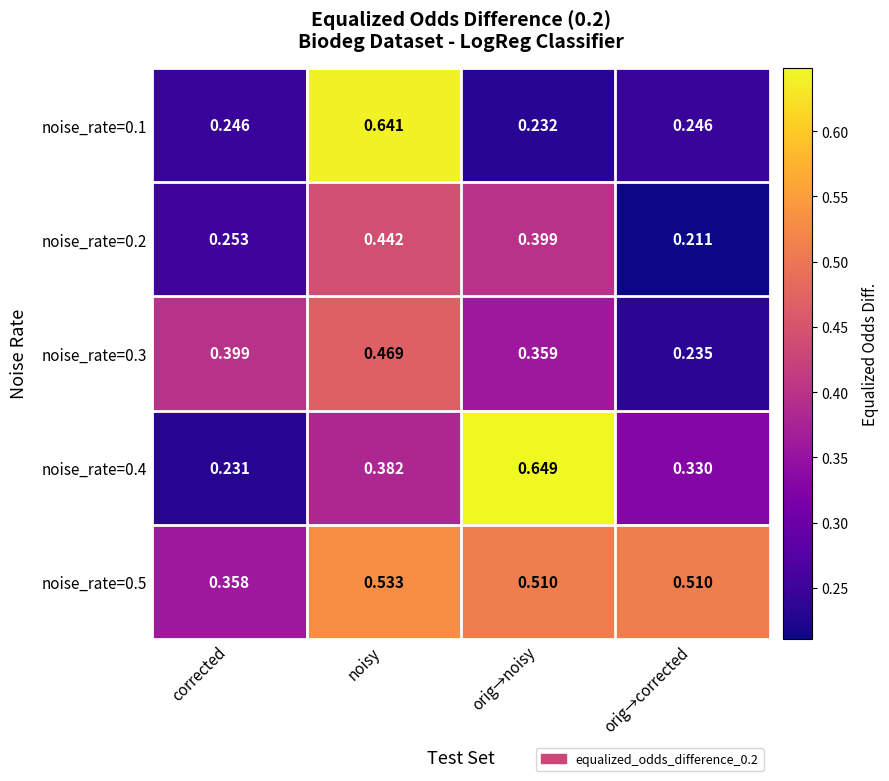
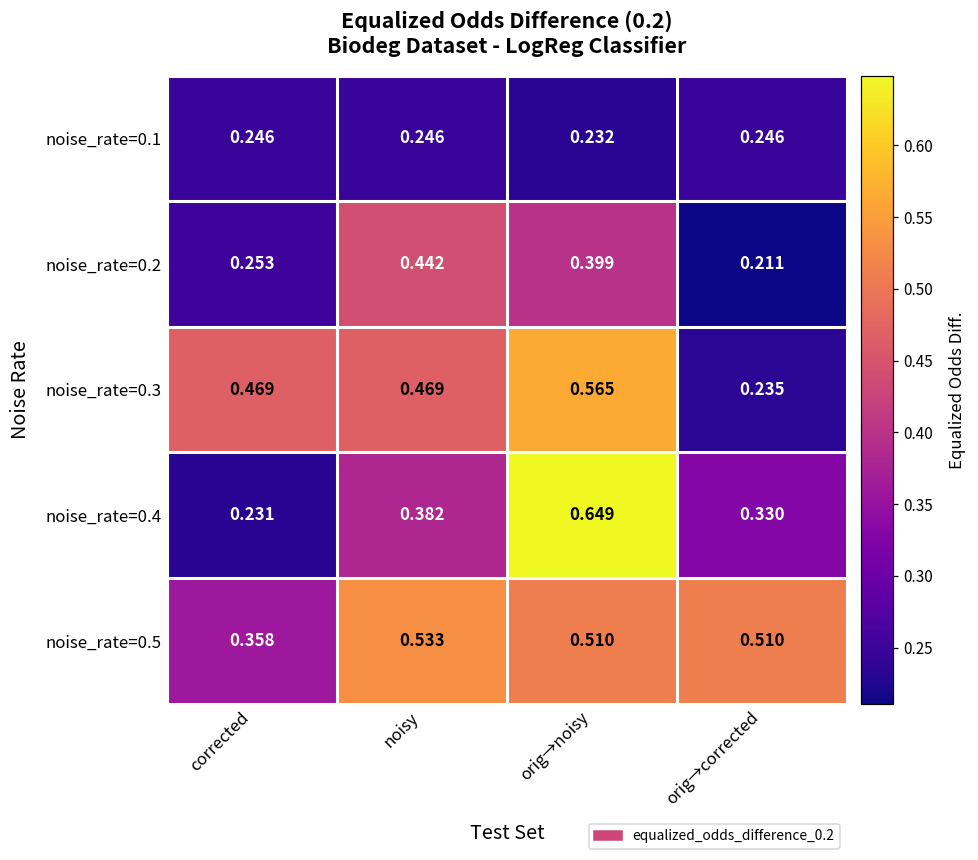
noise_rate=0.1, noisy: 0.641 -> 0.246
noise_rate=0.3, corrected: 0.399 -> 0.469
noise_rate=0.3, orig→noisy: 0.359 -> 0.565
